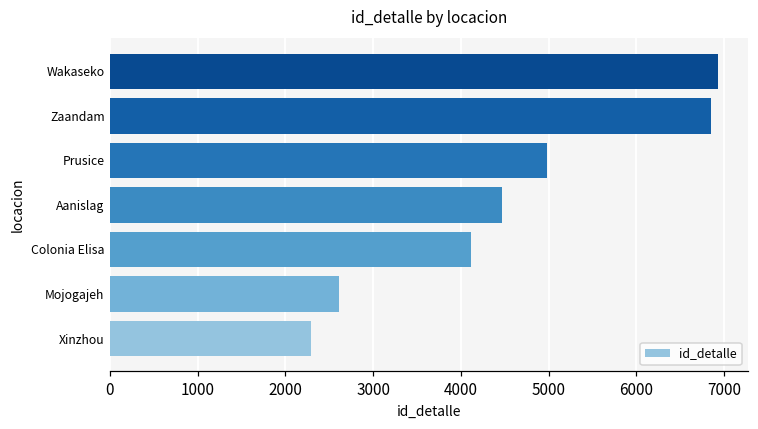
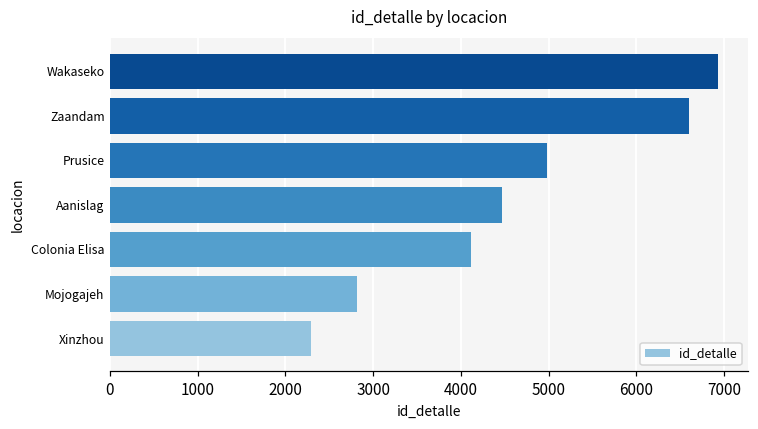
Zaandam: 6800 -> 6600
Mojogajeh: 2600 -> 2800
